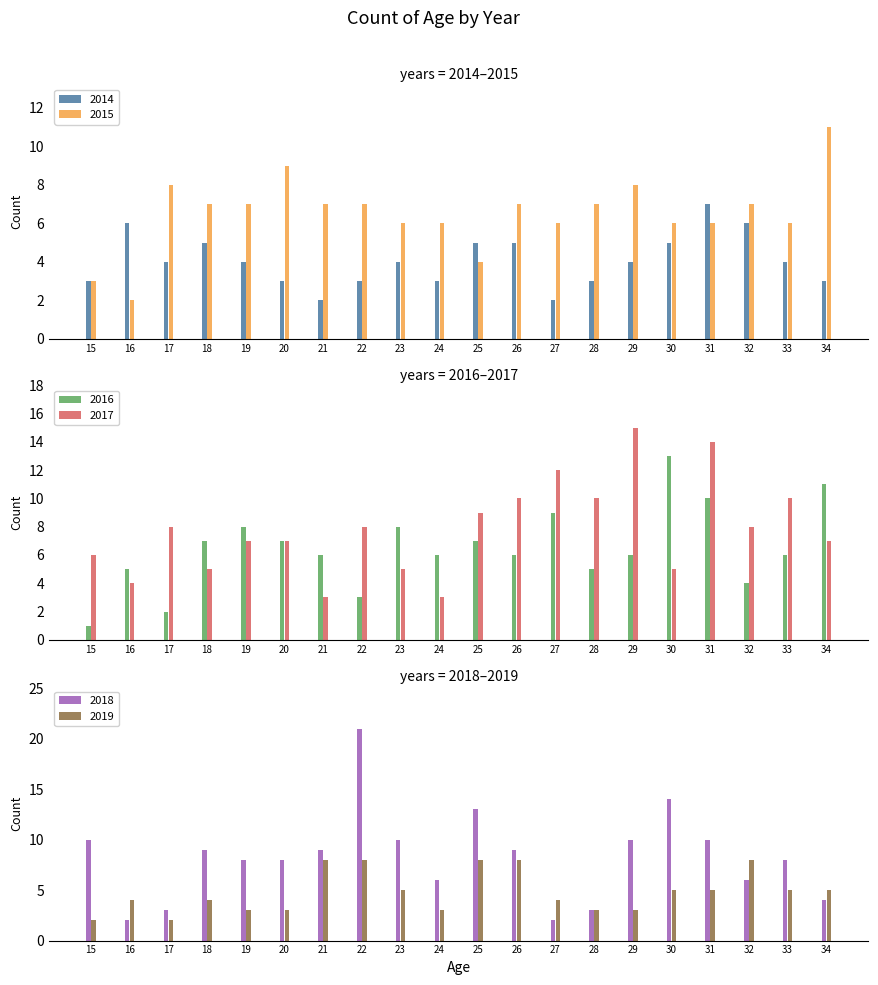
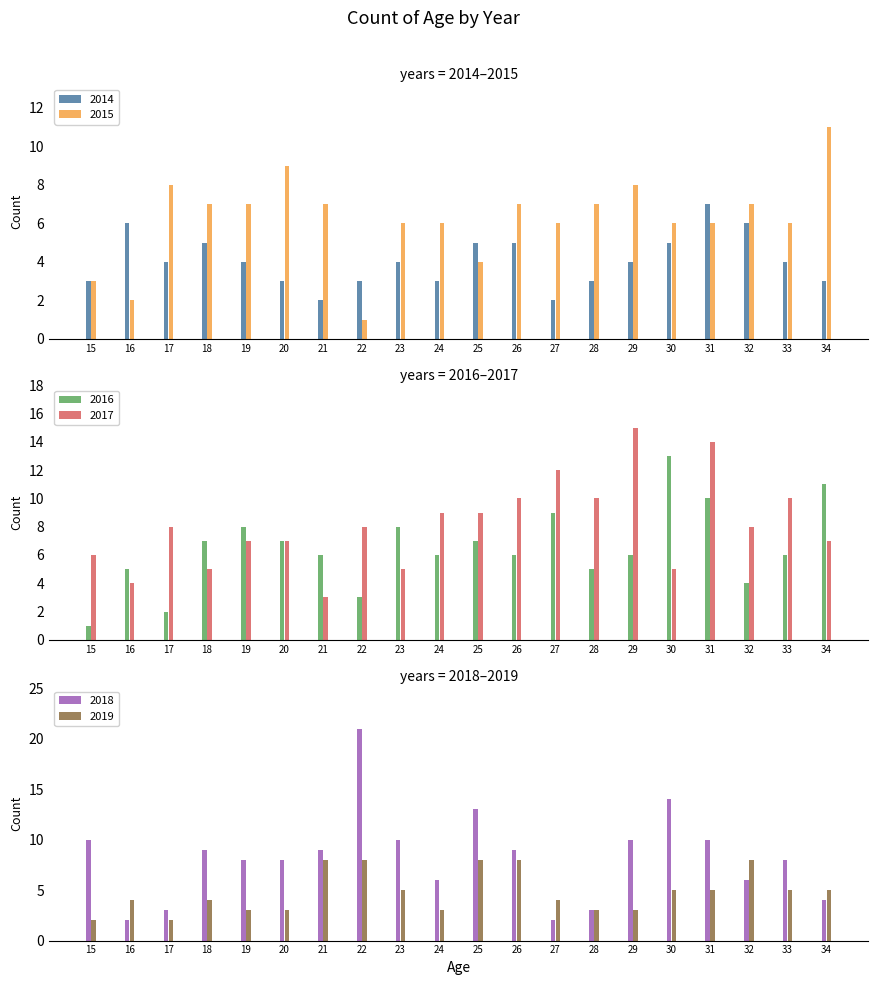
years = 2014–2015, 2015, 22: 7 -> 1
years = 2016–2017, 2017, 24: 3 -> 9
